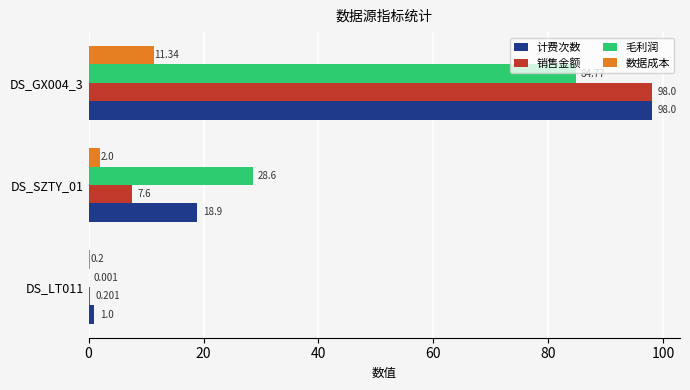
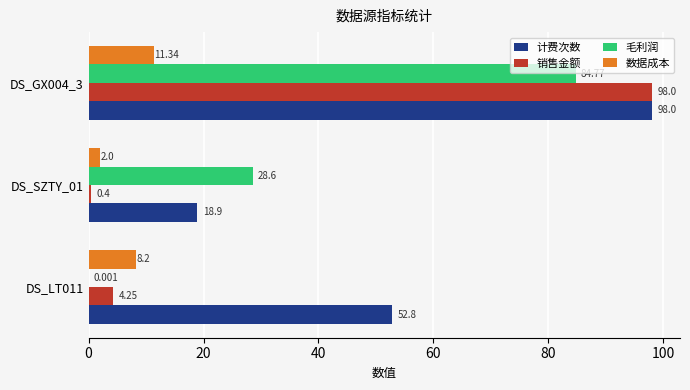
销售金额, DS_SZTY_01: 7.6 -> 0.4
数据成本, DS_LT011: 0.2 -> 8.2
销售金额, DS_LT011: 0.201 -> 4.25
计费次数, DS_LT011: 1.0 -> 52.8
